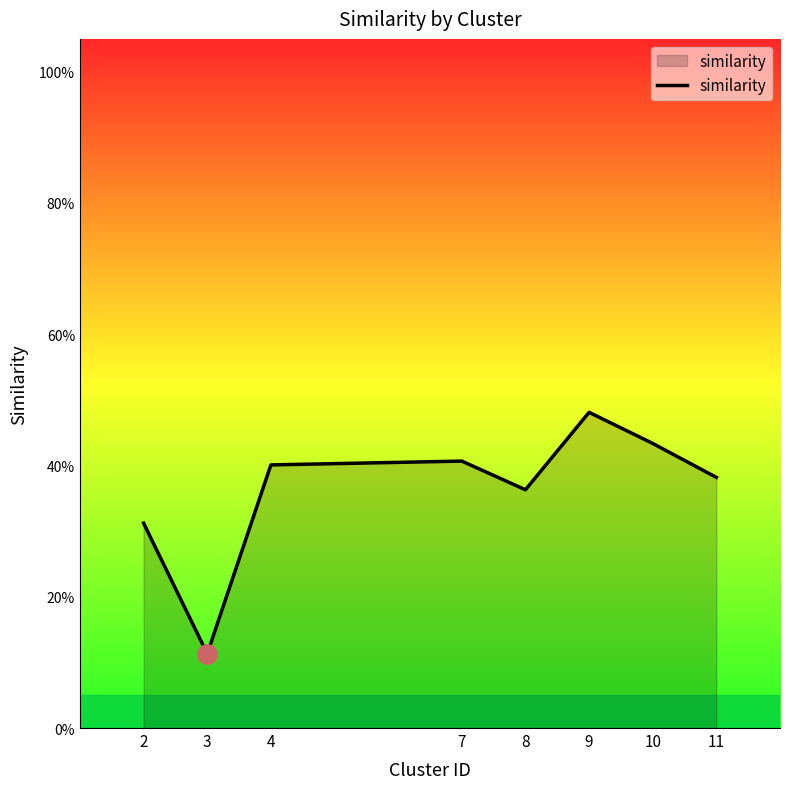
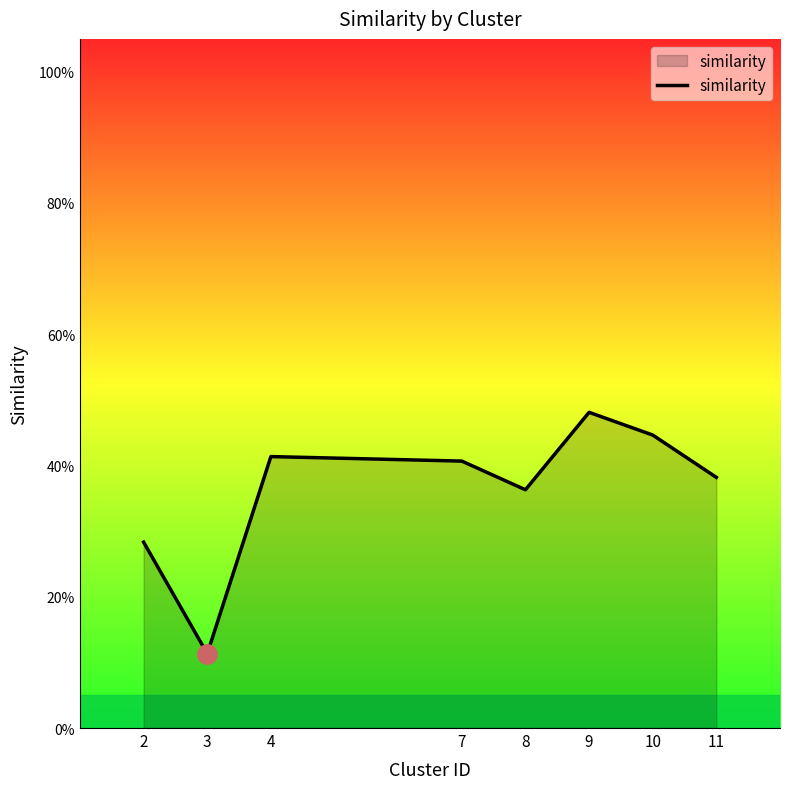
similarity, 2: 31% -> 28%
similarity, 4: 40% -> 41%
similarity, 10: 43% -> 45%
